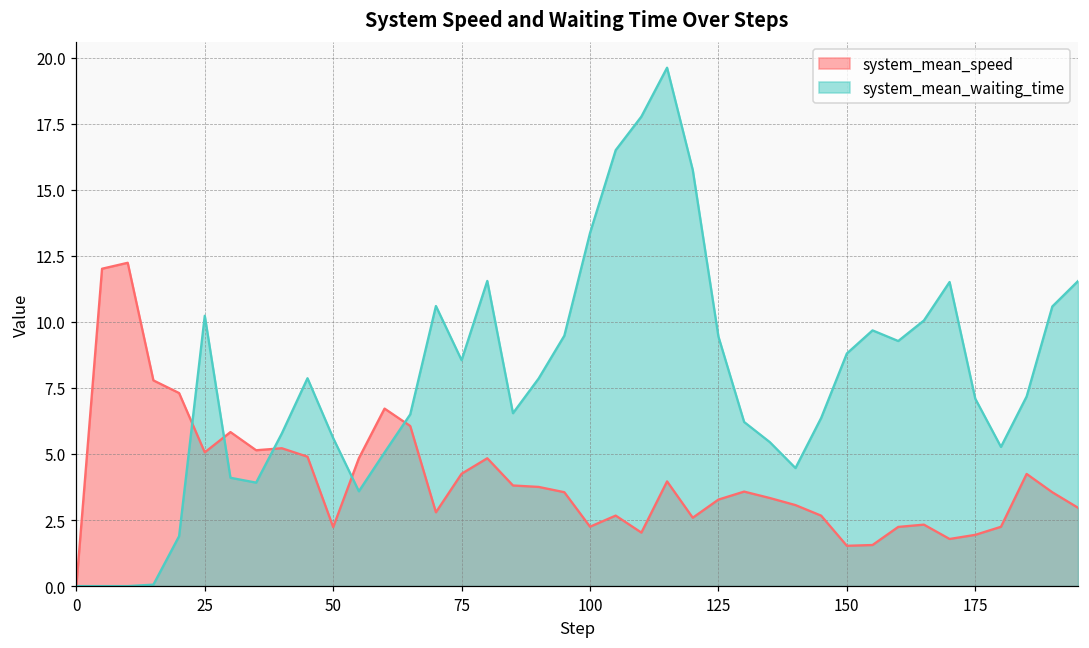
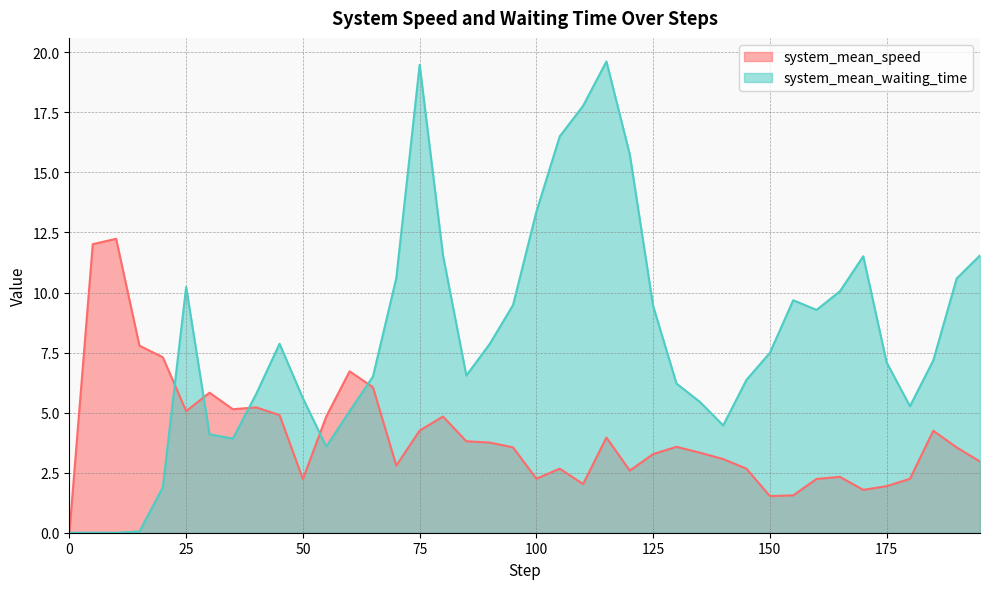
system_mean_waiting_time, 75: 8.6 -> 19.5
system_mean_waiting_time, 150: 8.8 -> 7.5
